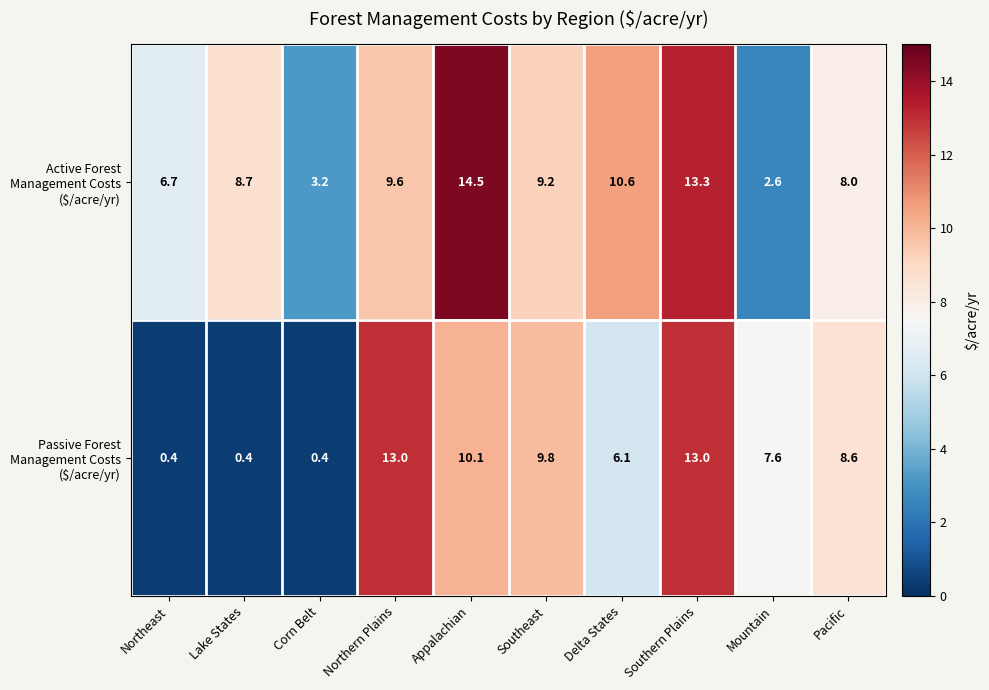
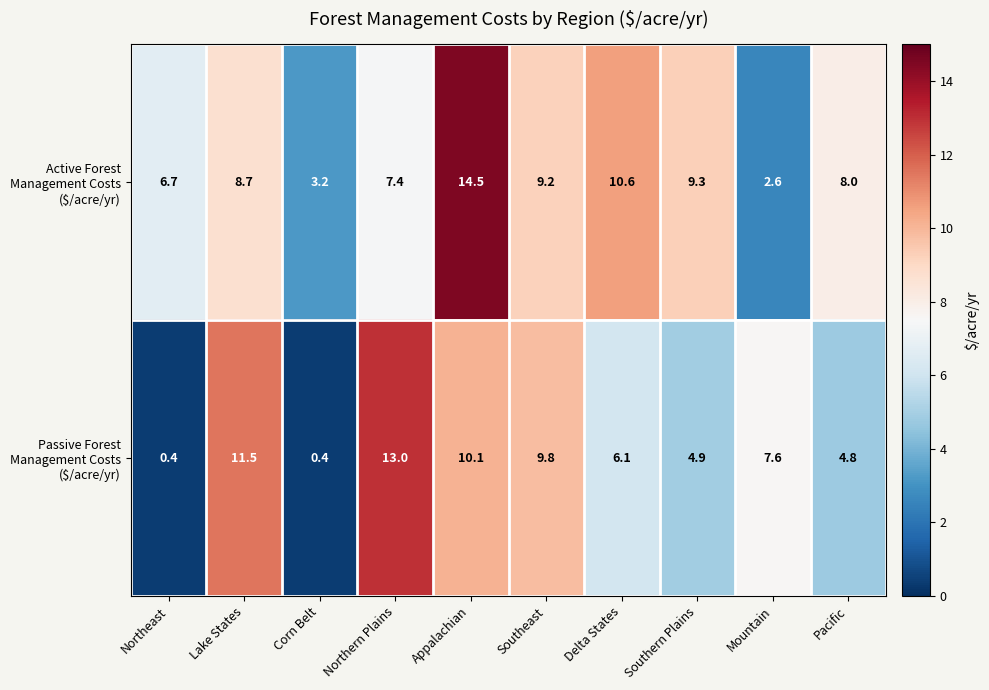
Active Forest Management Costs ($/acre/yr), Northern Plains: 9.6 -> 7.4
Active Forest Management Costs ($/acre/yr), Southern Plains: 13.3 -> 9.3
Passive Forest Management Costs ($/acre/yr), Lake States: 0.4 -> 11.5
Passive Forest Management Costs ($/acre/yr), Southern Plains: 13.0 -> 4.9
Passive Forest Management Costs ($/acre/yr), Pacific: 8.6 -> 4.8
